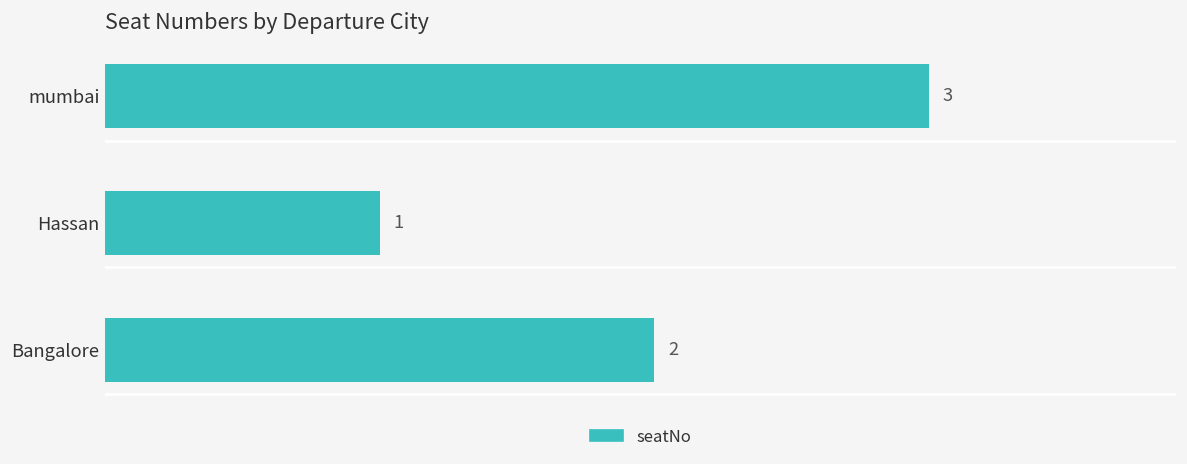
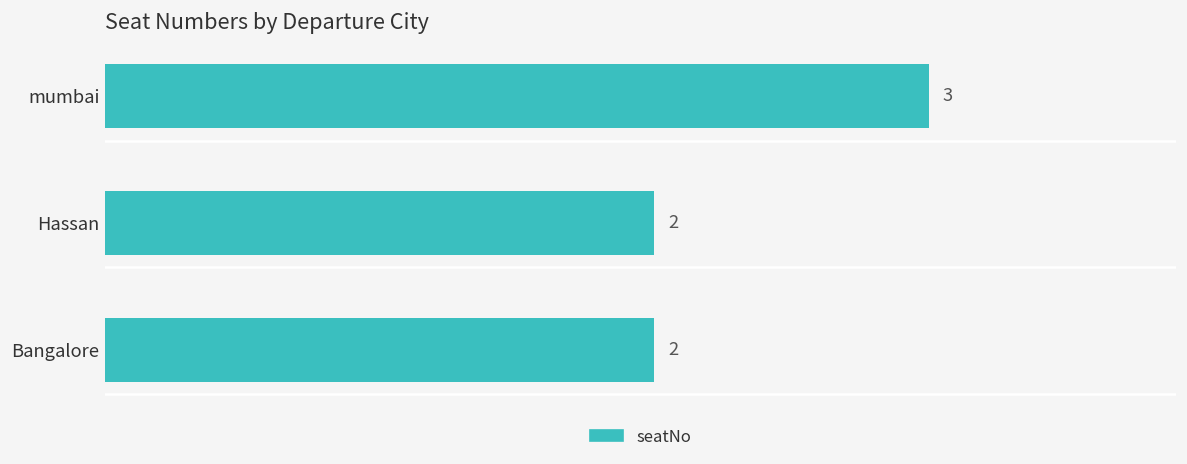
Hassan: 1 -> 2
